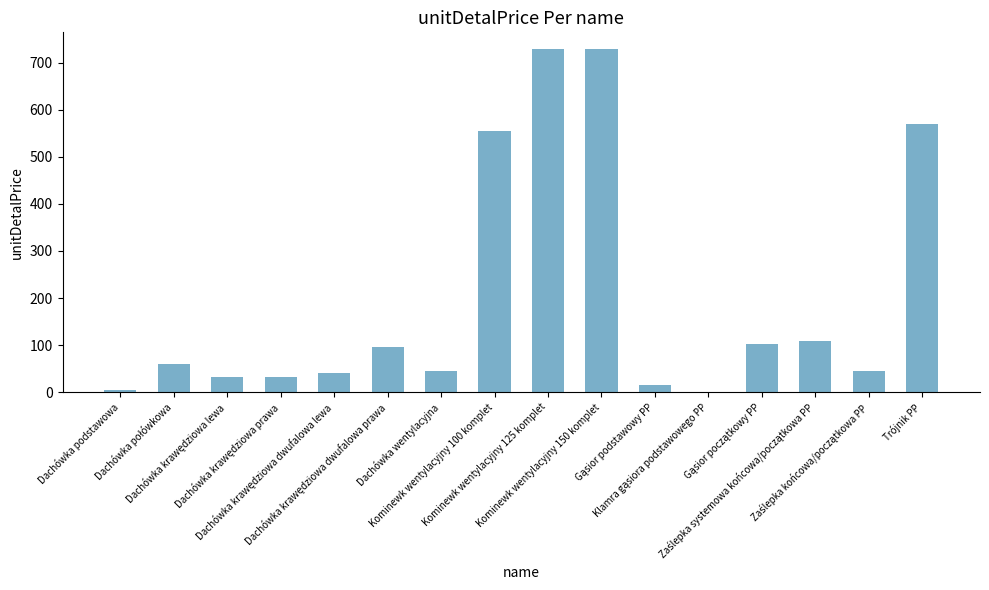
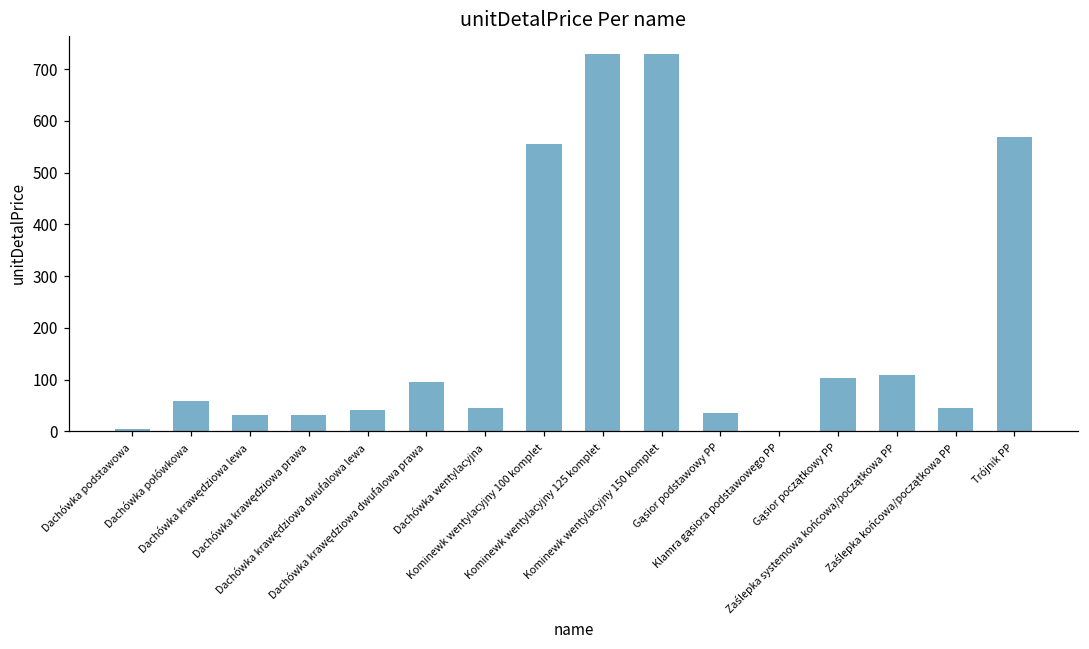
Gąsior podstawowy PP: 20 -> 40
